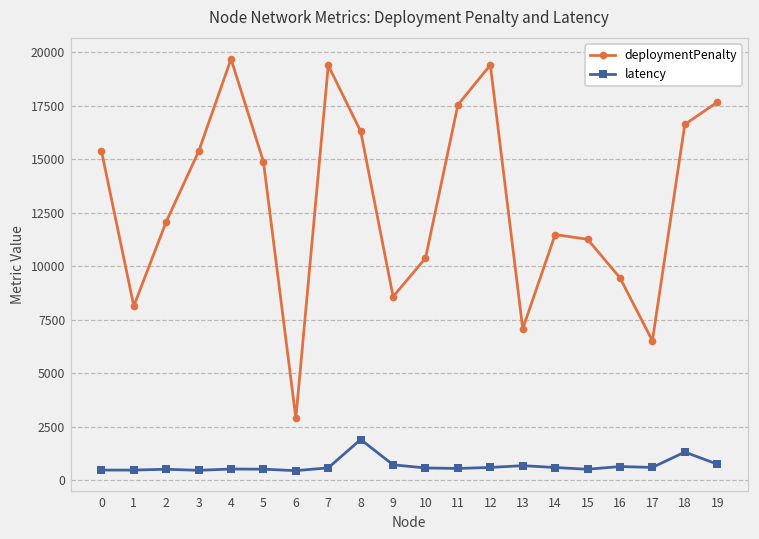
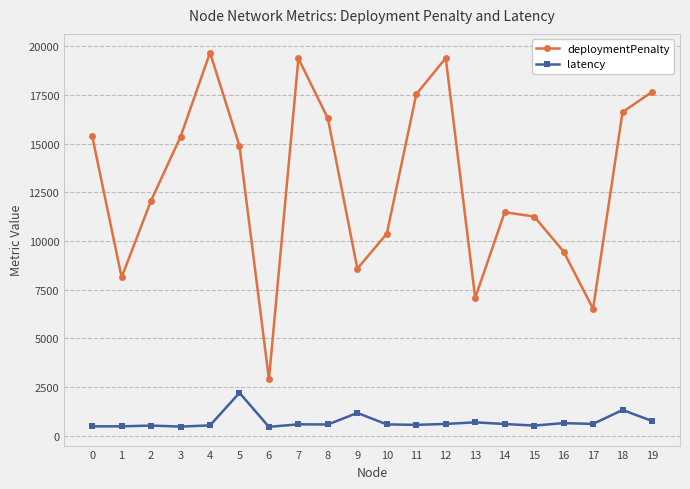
latency, 5: 500 -> 2200
latency, 8: 1900 -> 600
latency, 9: 700 -> 1200
